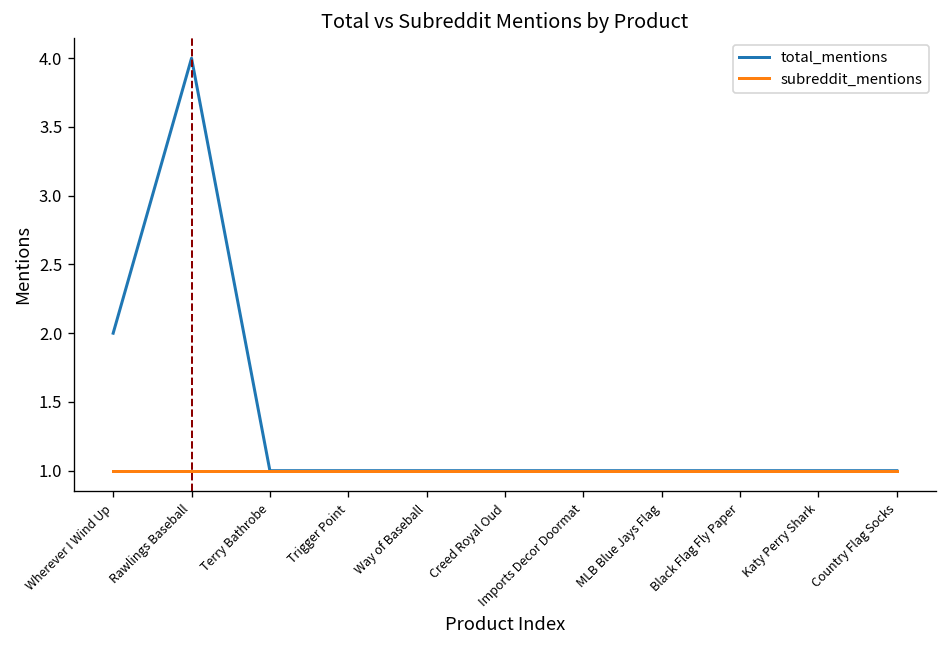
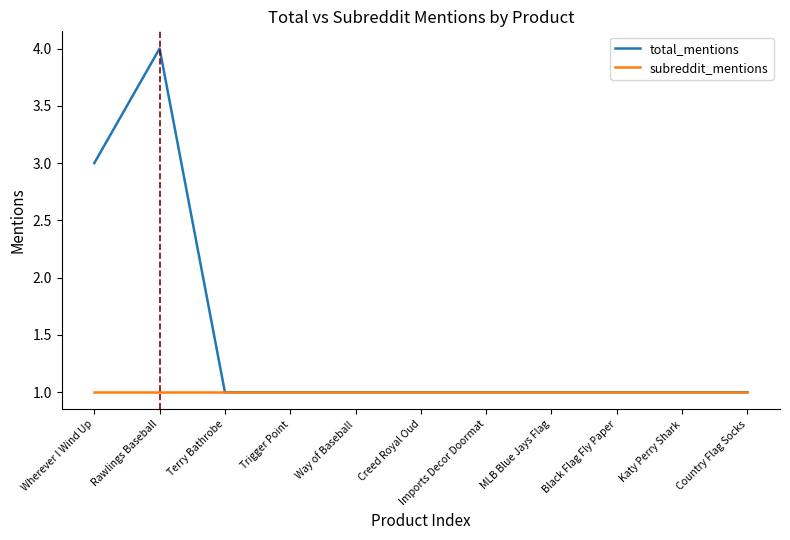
total_mentions, Wherever I Wind Up: 2 -> 3
